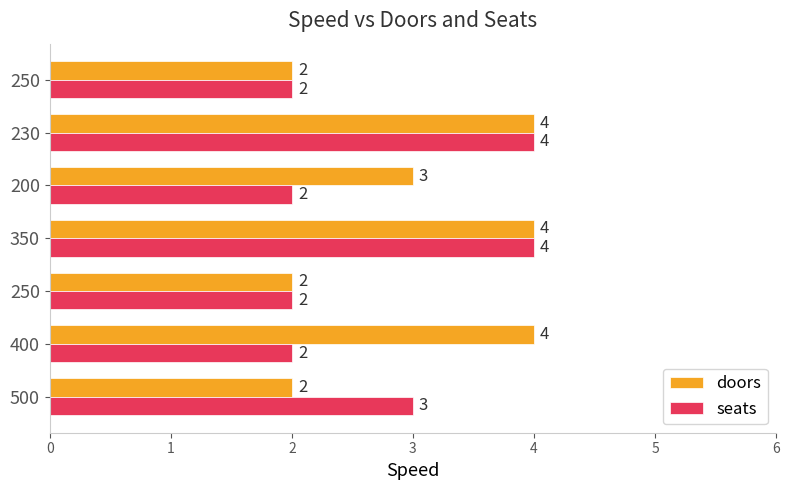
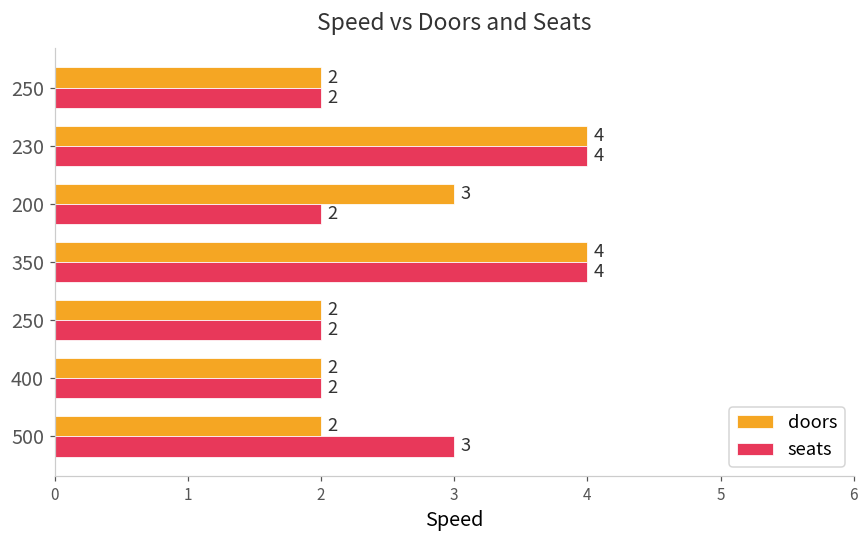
doors, 400: 4 -> 2
